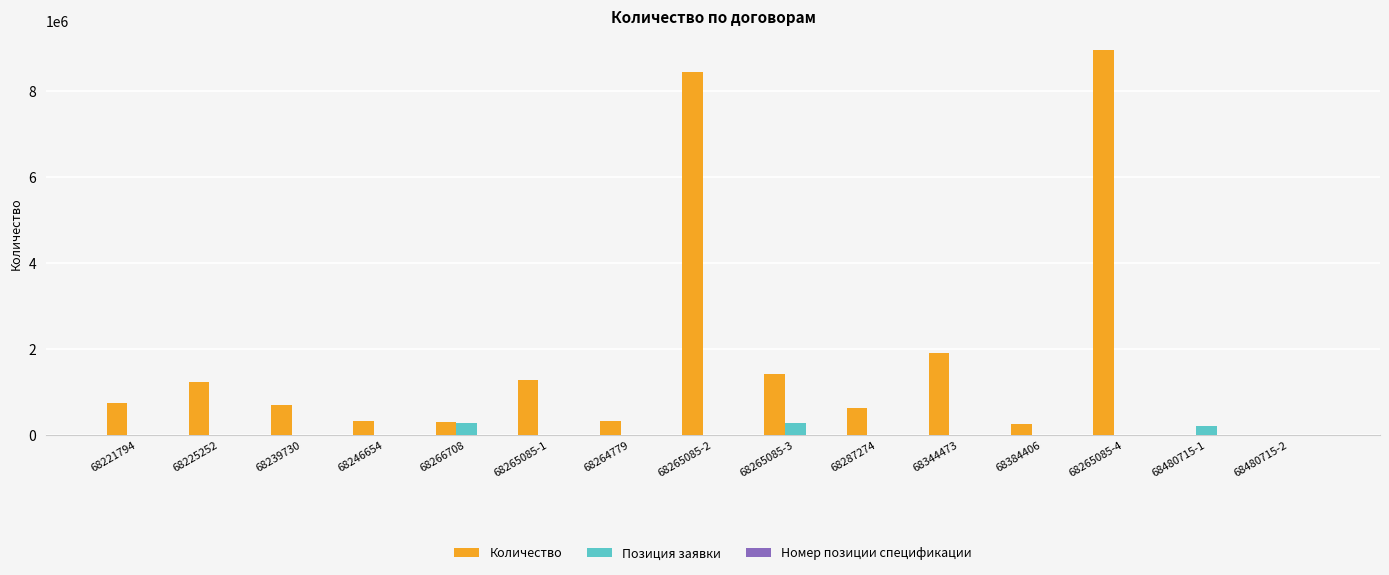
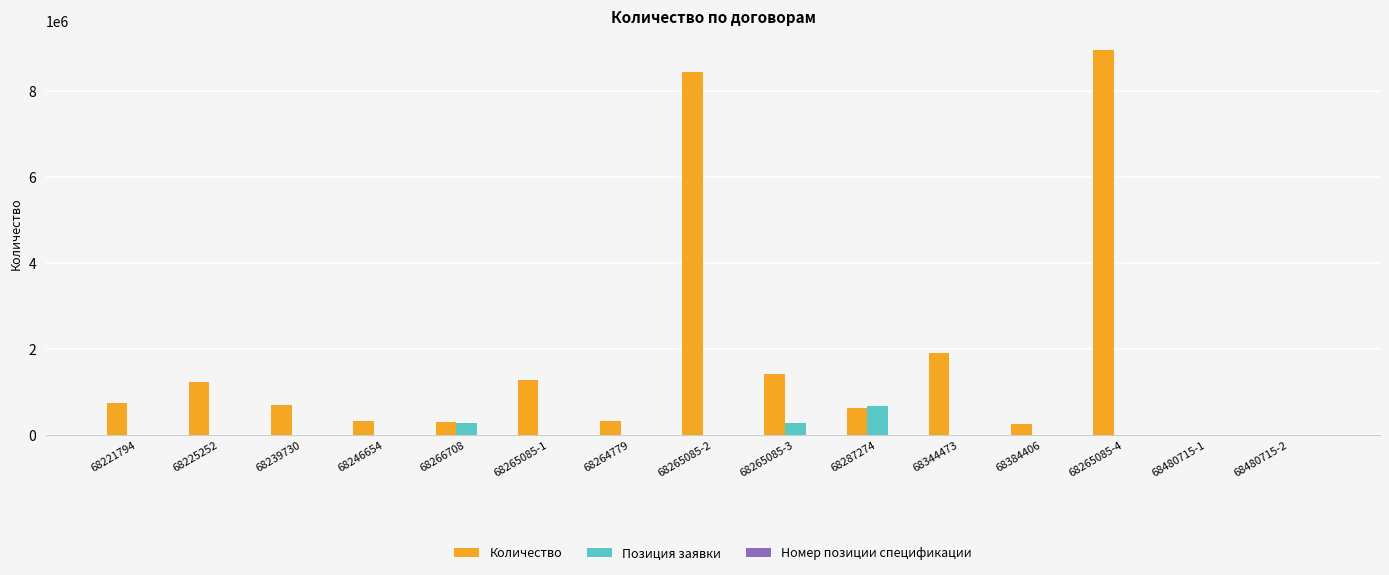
Позиция заявки, 68287274: 0 -> 700000
Позиция заявки, 68480715-1: 200000 -> 0
